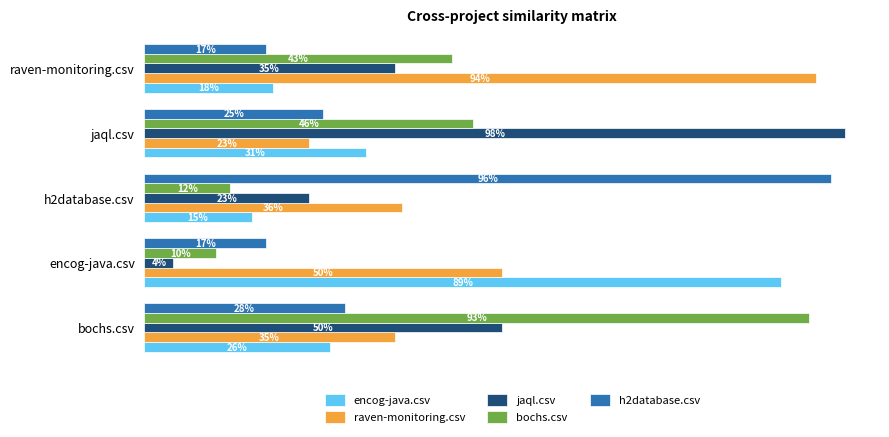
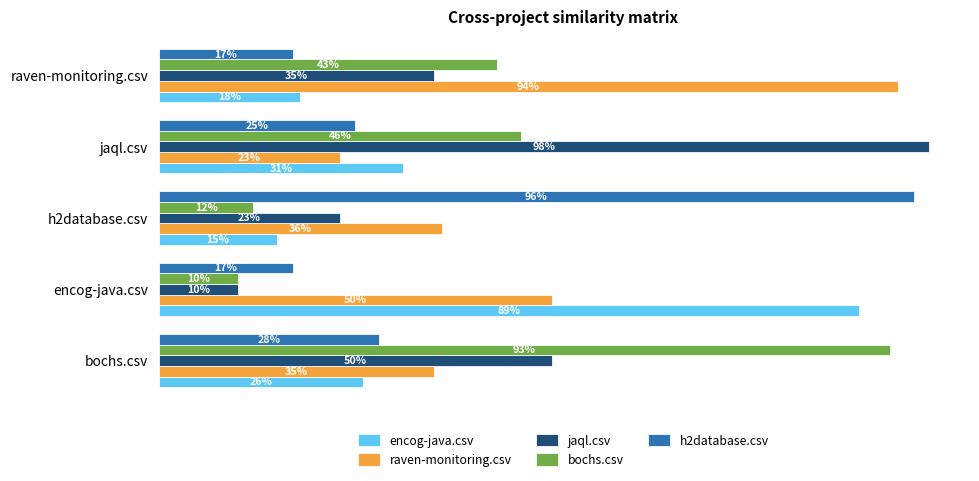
jaql.csv, encog-java.csv: 4% -> 10%
